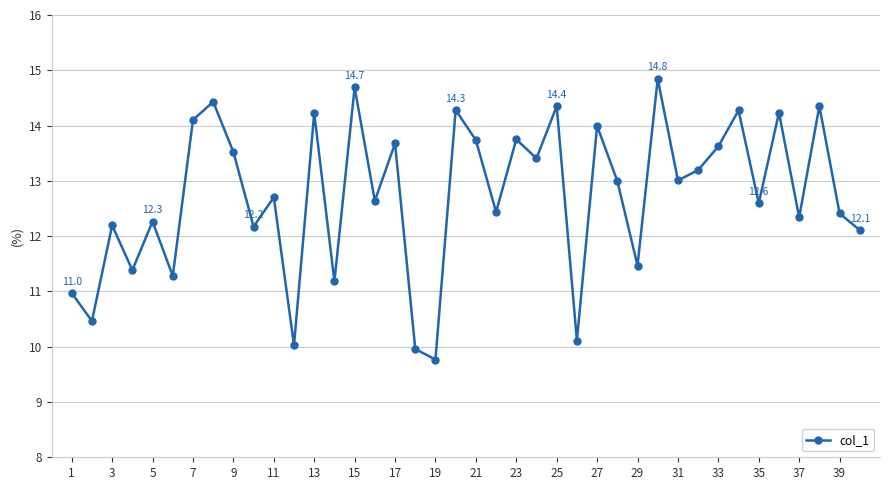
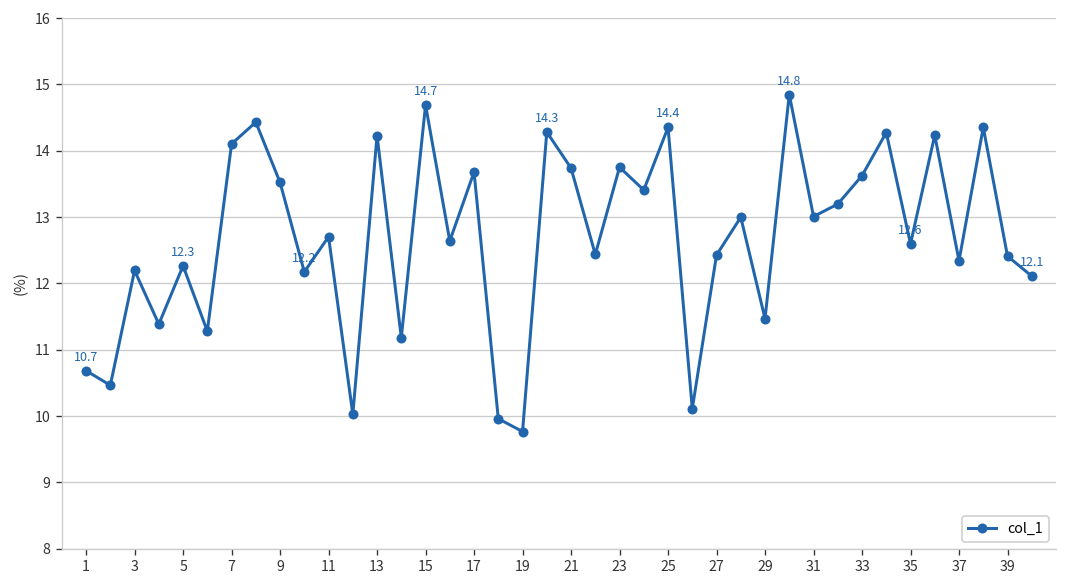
1: 11.0 -> 10.7
27: 14.0 -> 12.4
